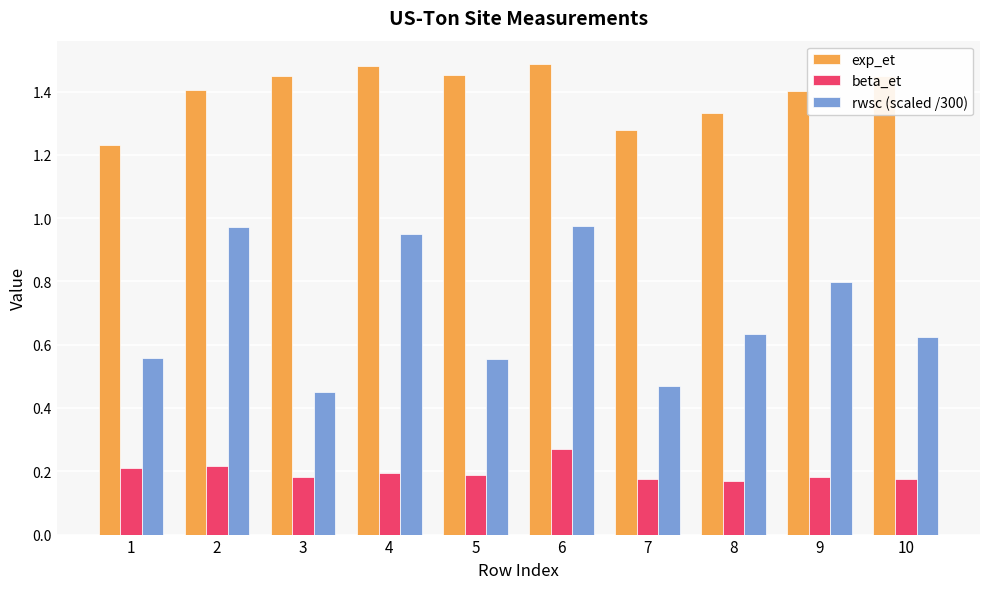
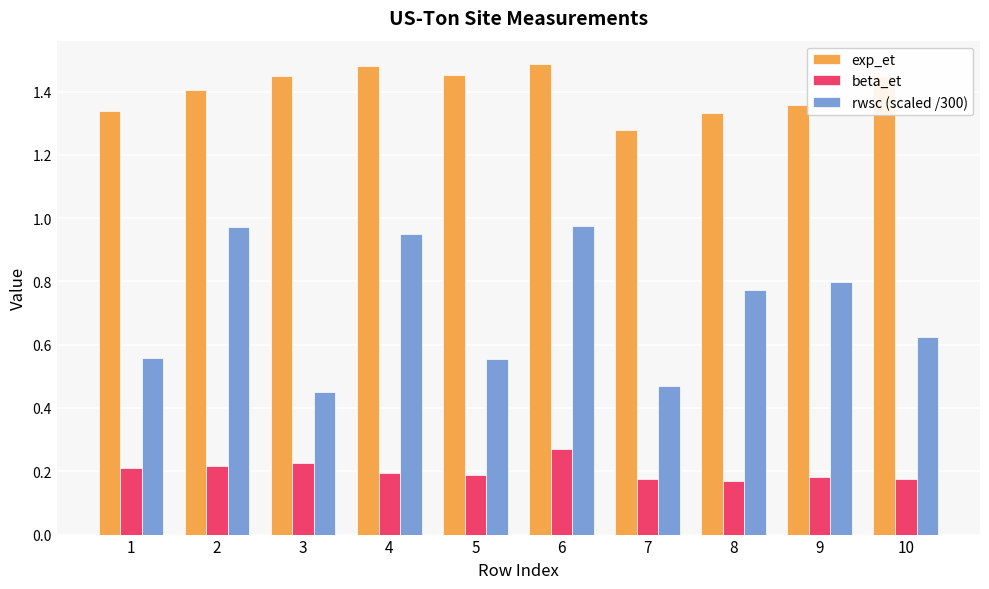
exp_et, 1: 1.23 -> 1.34
beta_et, 3: 0.18 -> 0.23
rwsc (scaled /300), 8: 0.63 -> 0.77
exp_et, 9: 1.40 -> 1.36
